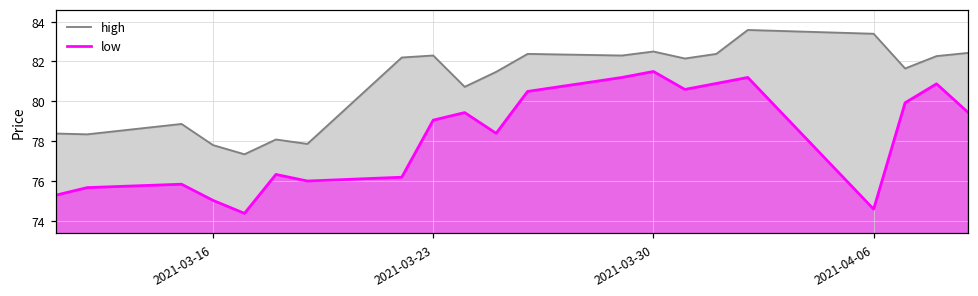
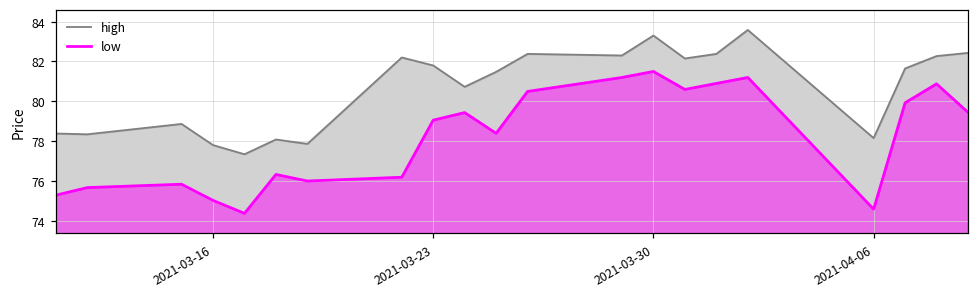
high, 2021-03-23: 82.3 -> 81.8
high, 2021-03-30: 82.5 -> 83.3
high, 2021-04-06: 83.4 -> 78.2
